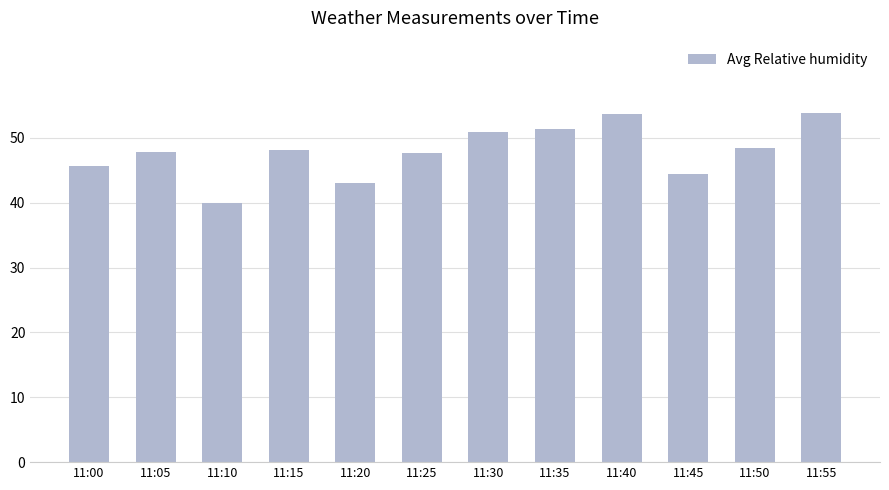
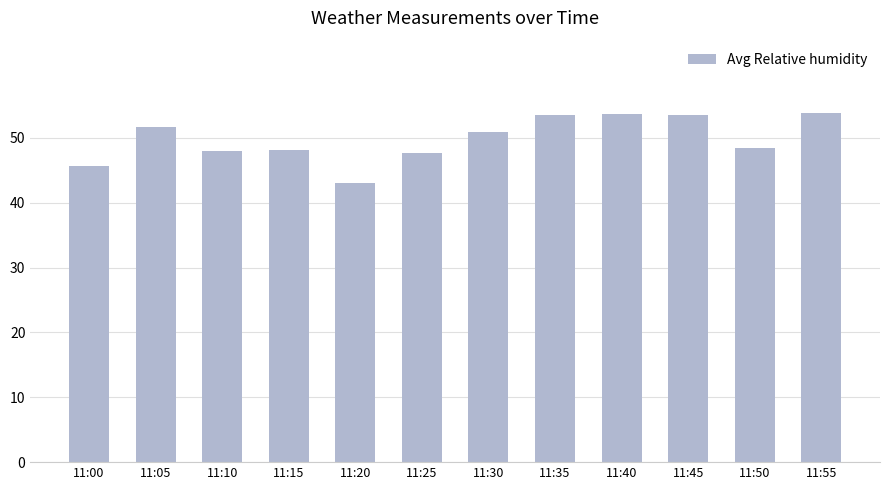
11:05: 48 -> 52
11:10: 40 -> 48
11:35: 51 -> 54
11:45: 44 -> 54
